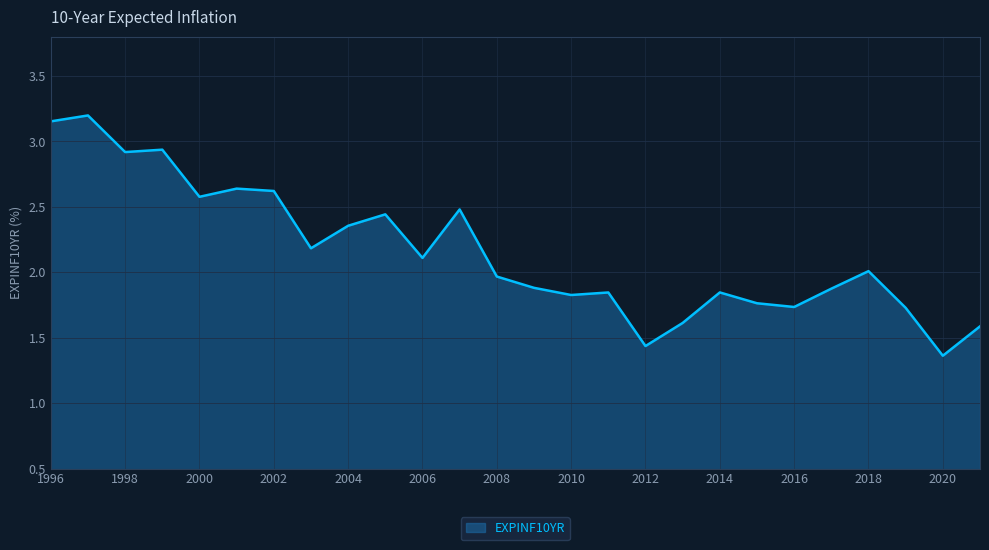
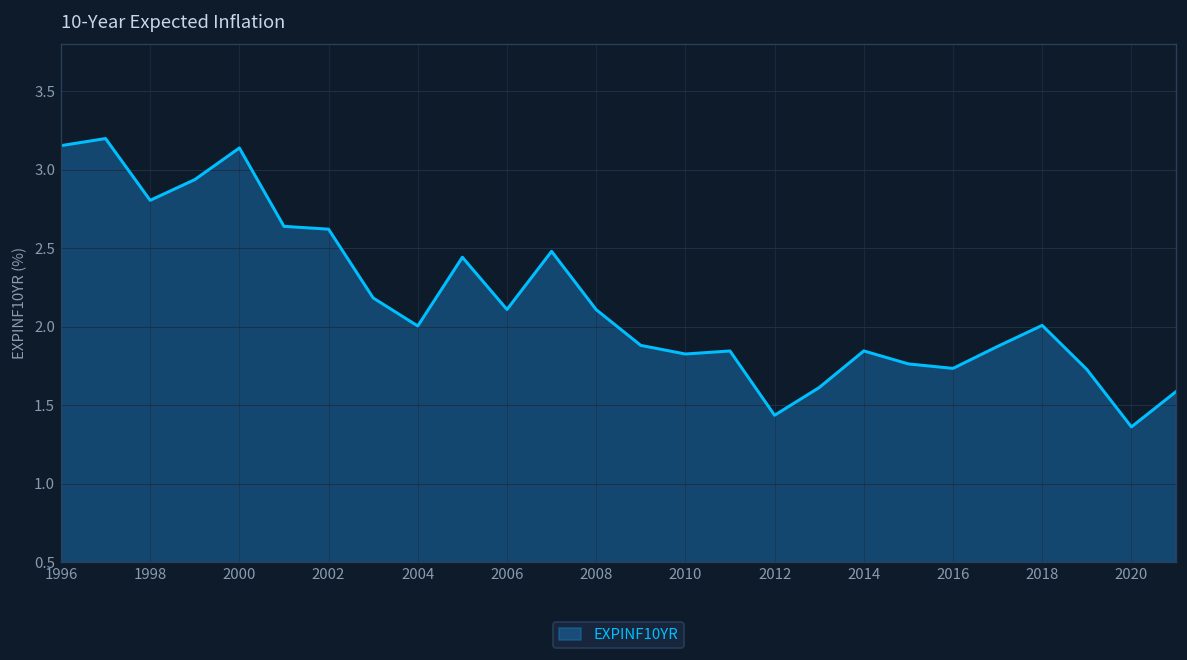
1998: 2.92 -> 2.81
2000: 2.58 -> 3.14
2004: 2.36 -> 2.00
2008: 1.97 -> 2.11
